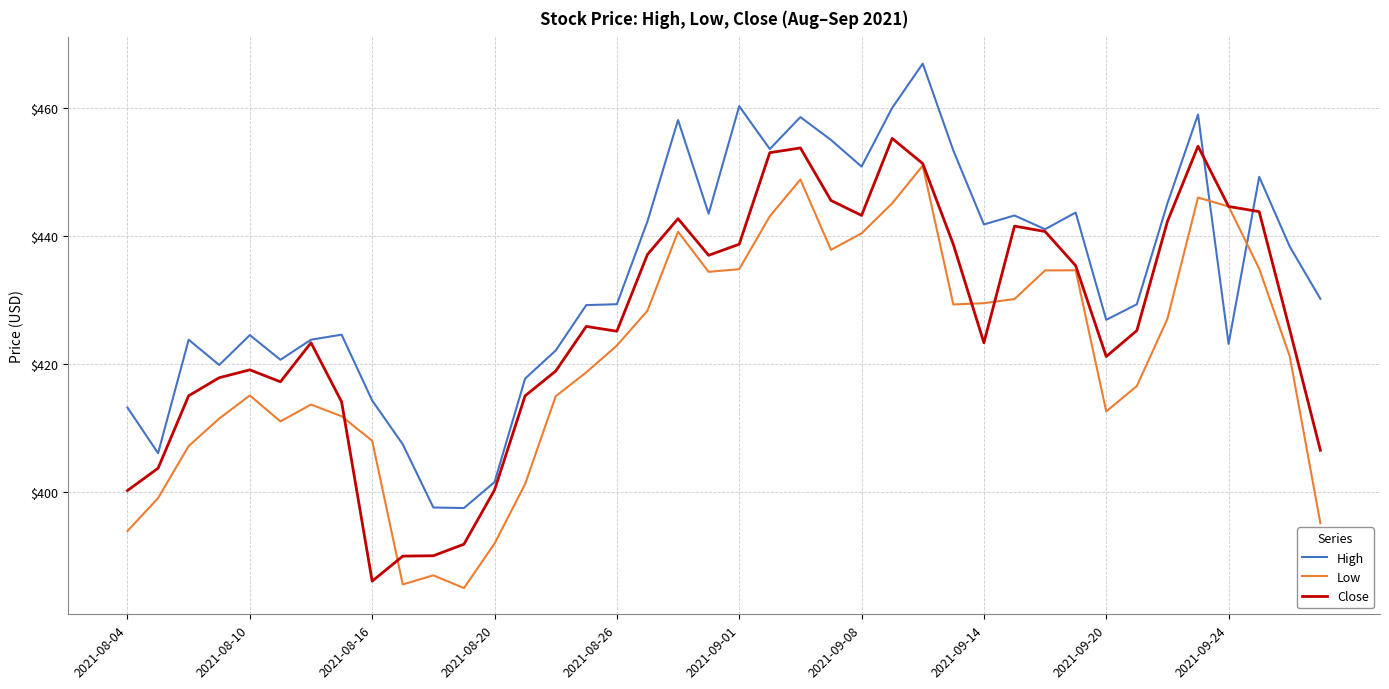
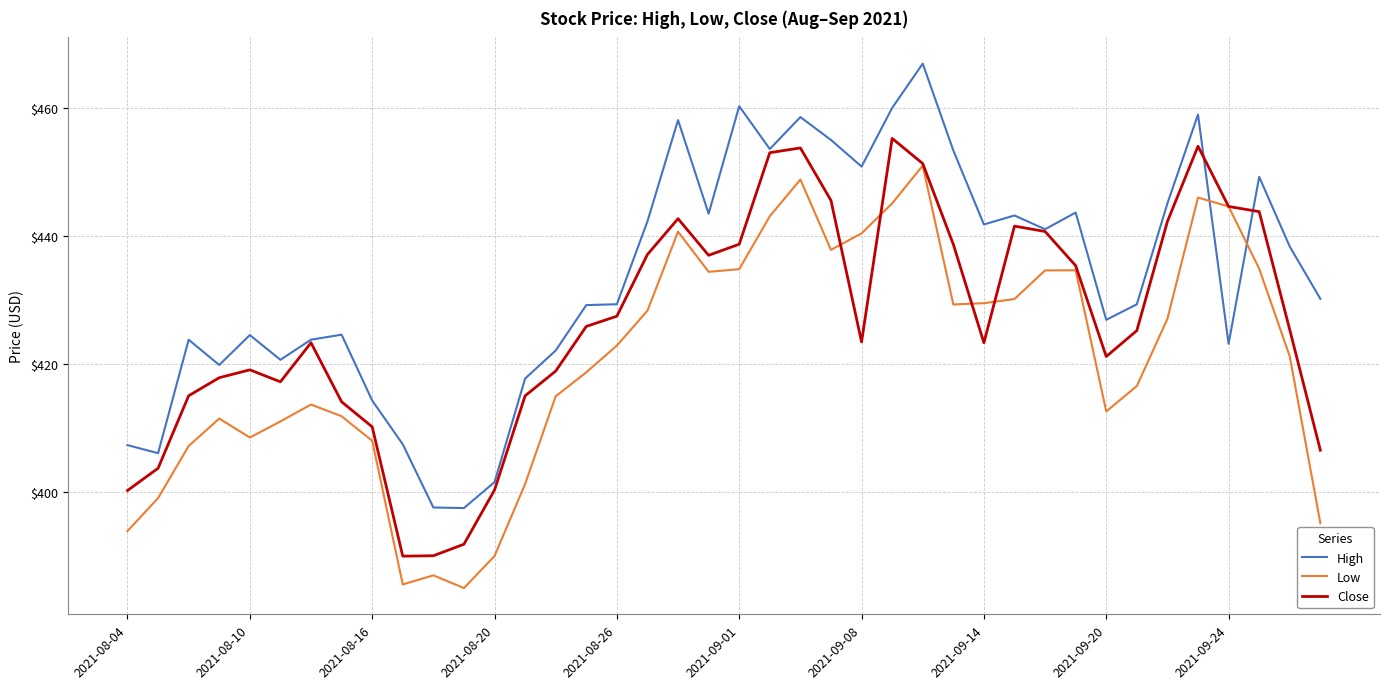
High, 2021-08-04: $413 -> $407
Low, 2021-08-10: $415 -> $409
Close, 2021-08-16: $386 -> $410
Low, 2021-08-20: $392 -> $390
Close, 2021-08-26: $425 -> $427
Close, 2021-09-08: $443 -> $423
